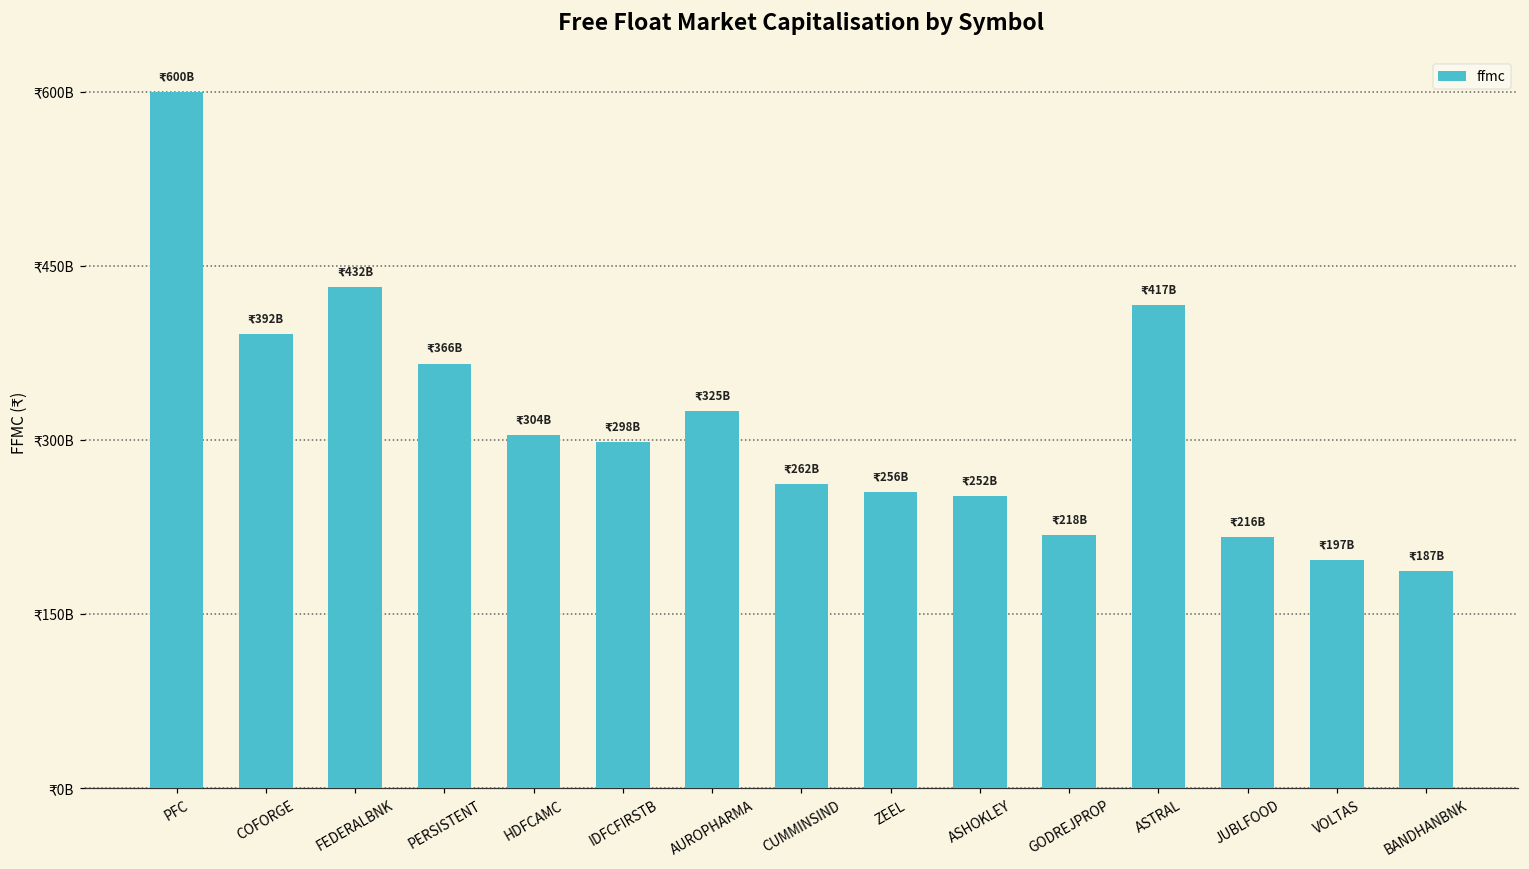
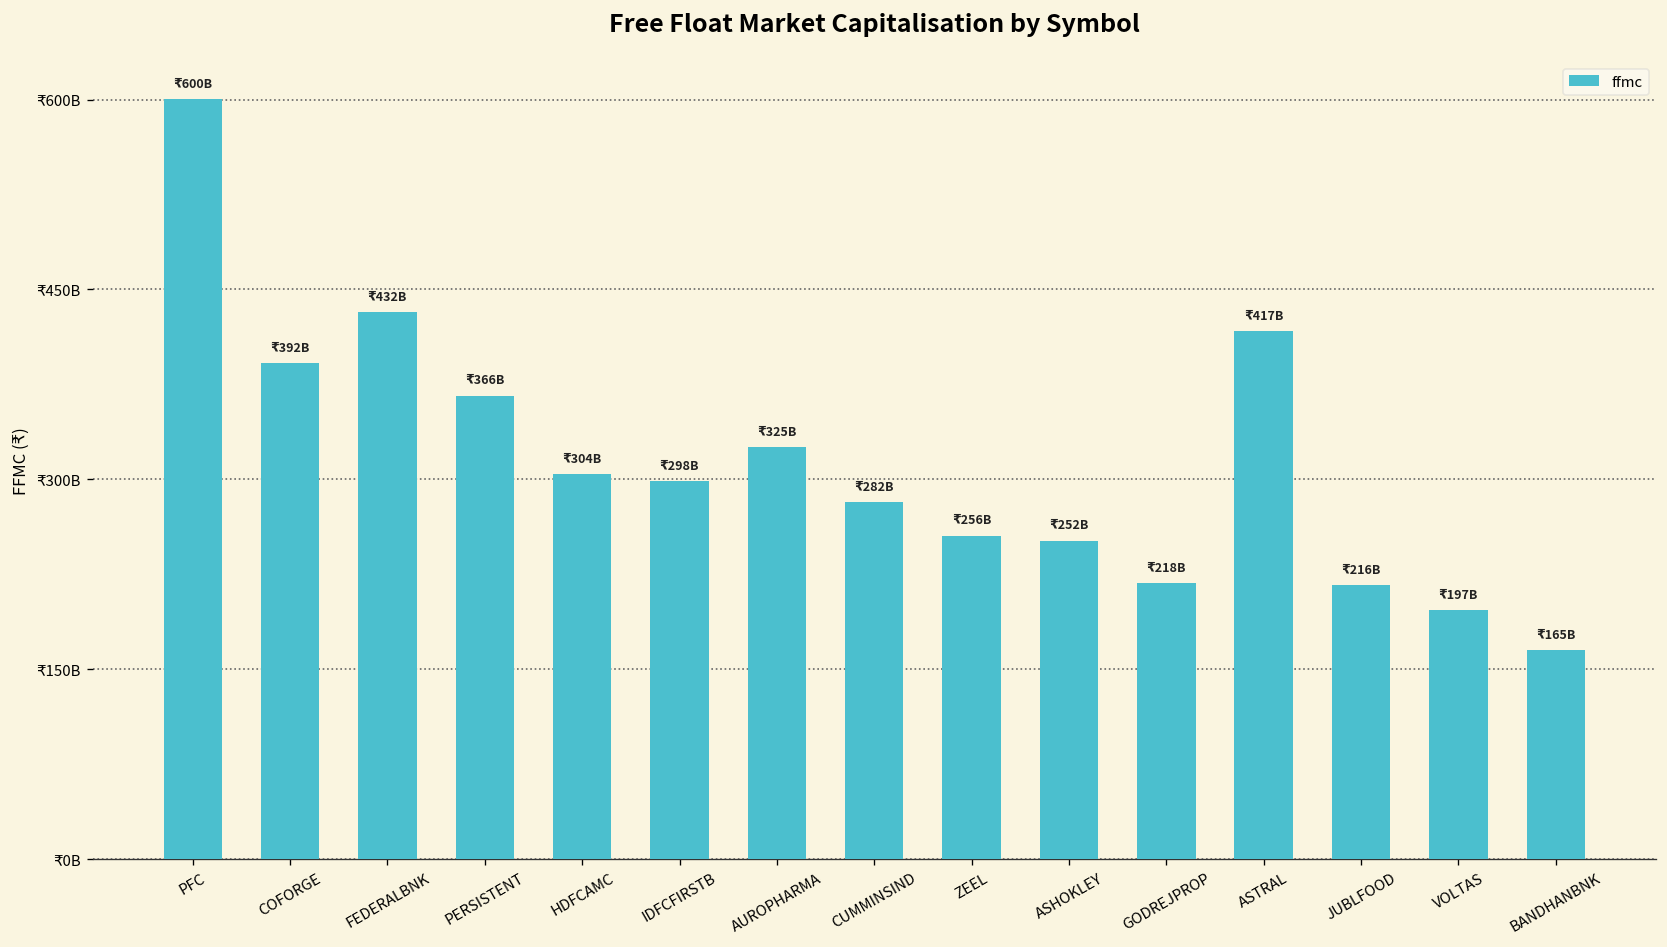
CUMMINSIND: 262B -> 282B
BANDHANBNK: 187B -> 165B
